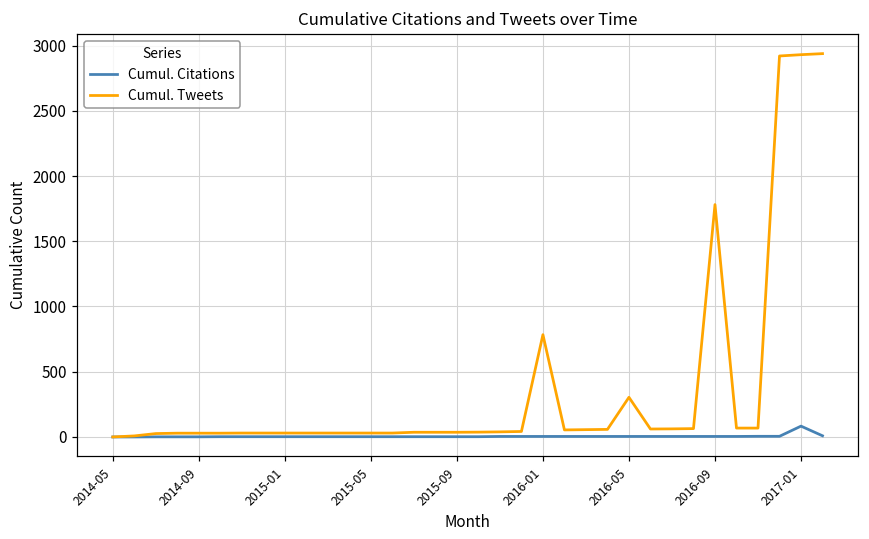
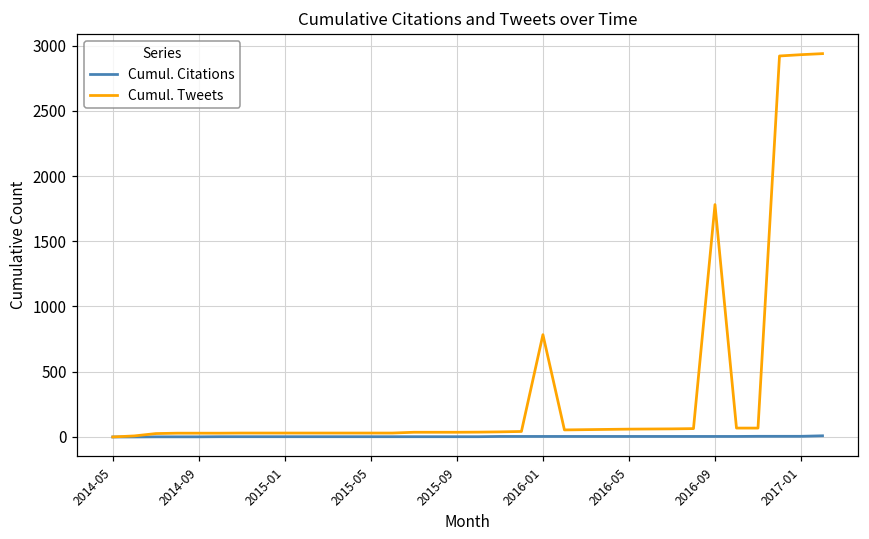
Cumul. Tweets, 2016-05: 300 -> 60
Cumul. Citations, 2017-01: 80 -> 10
